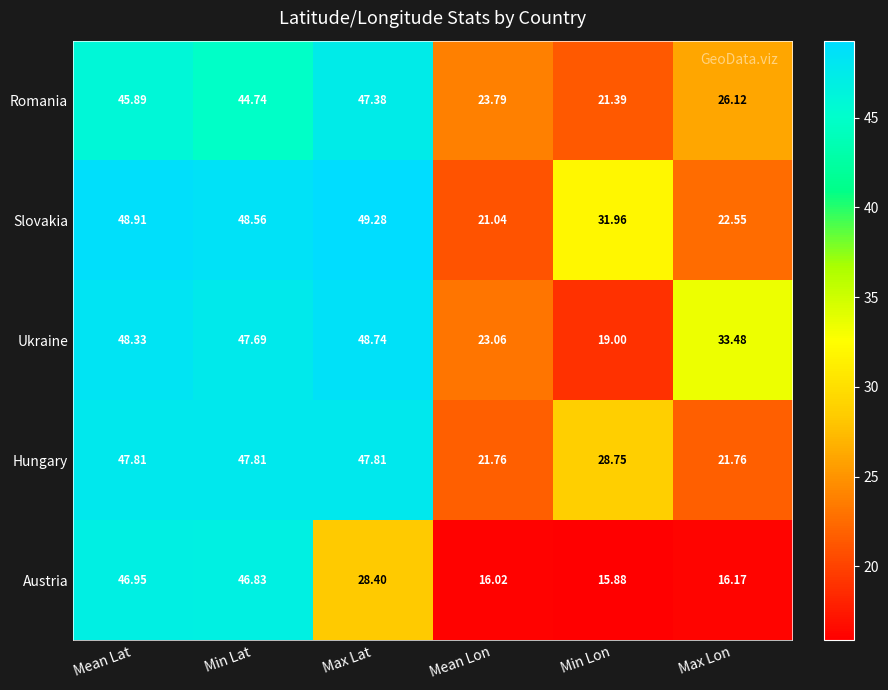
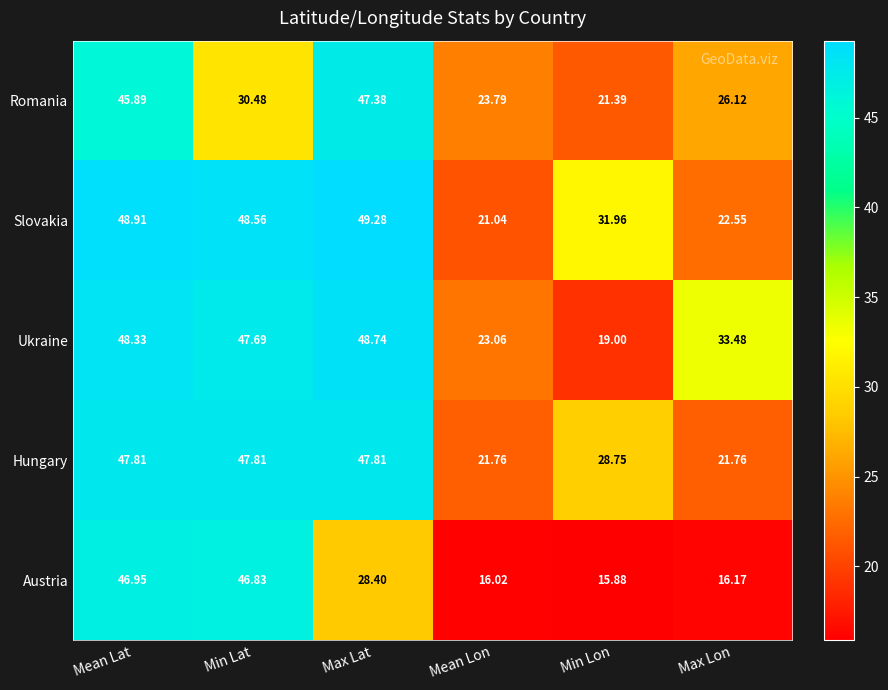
Romania, Min Lat: 44.74 -> 30.48
